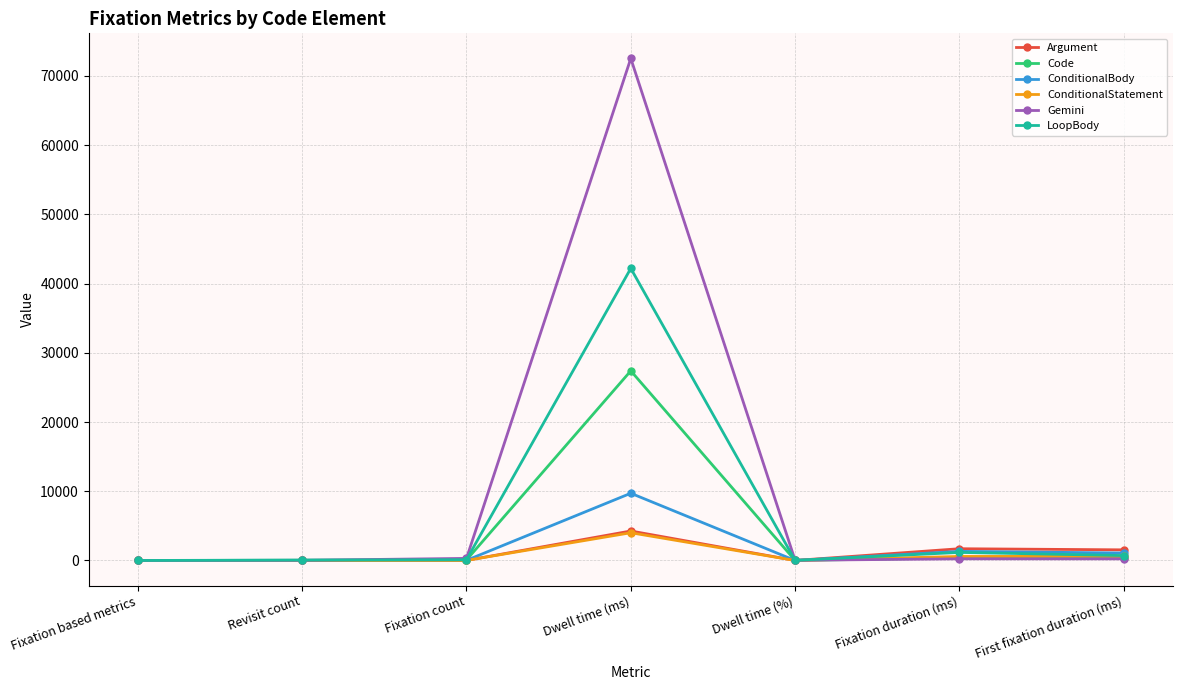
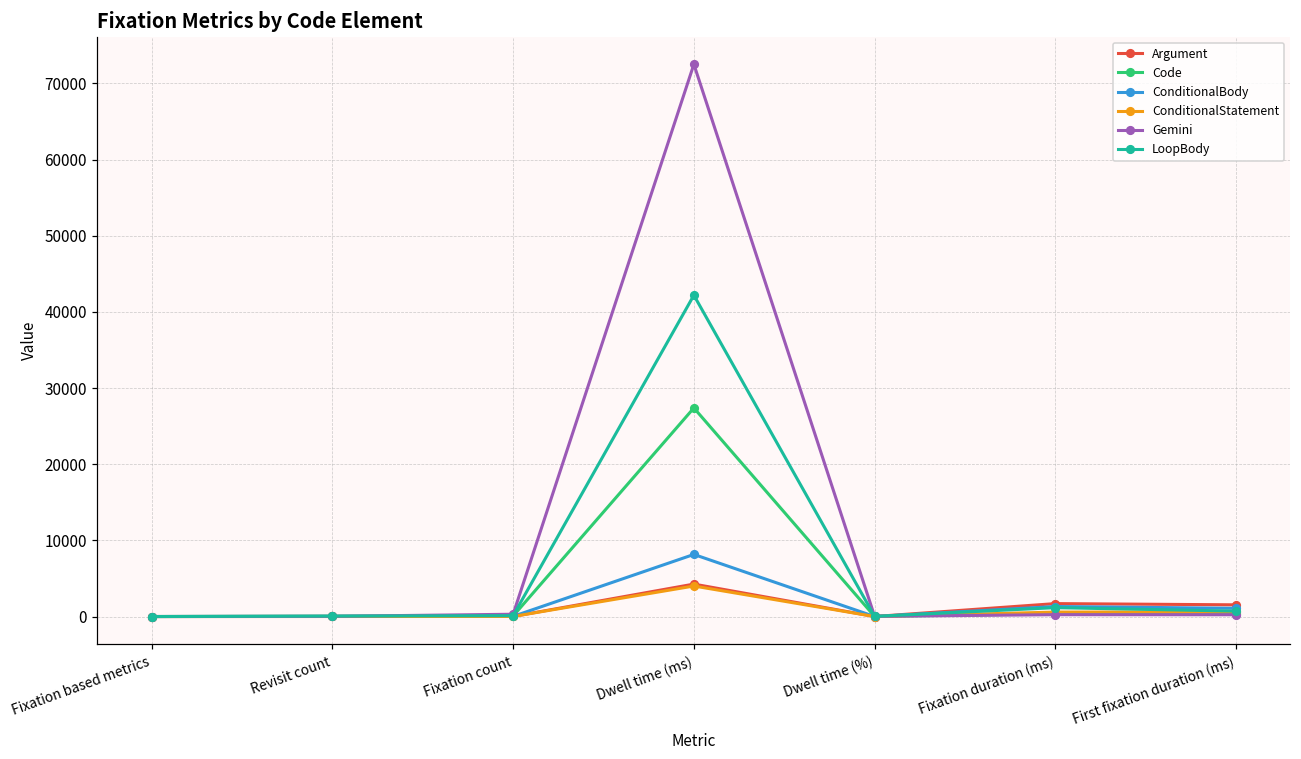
ConditionalBody, Dwell time (ms): 10000 -> 8000
